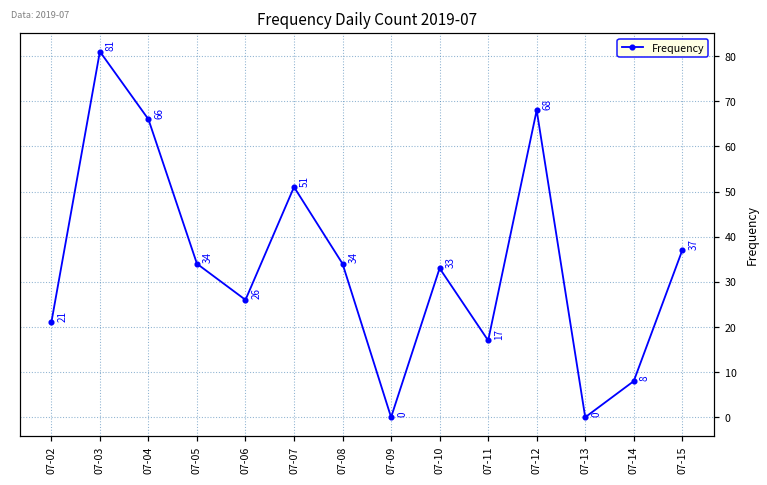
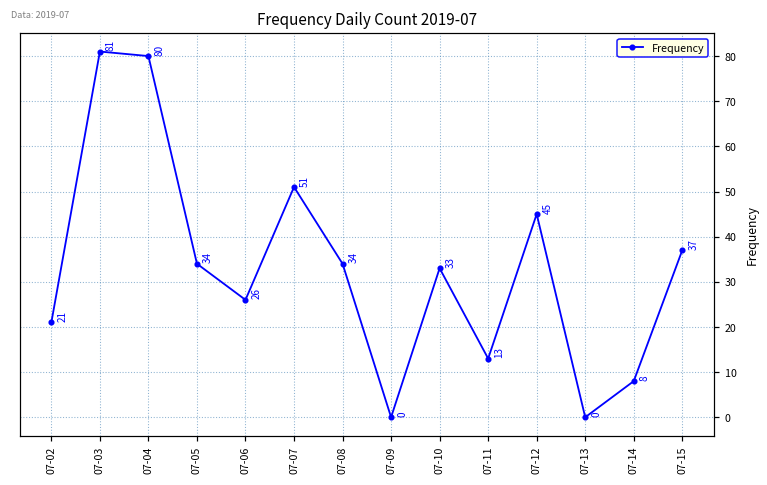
07-04: 66 -> 80
07-11: 17 -> 13
07-12: 68 -> 45
